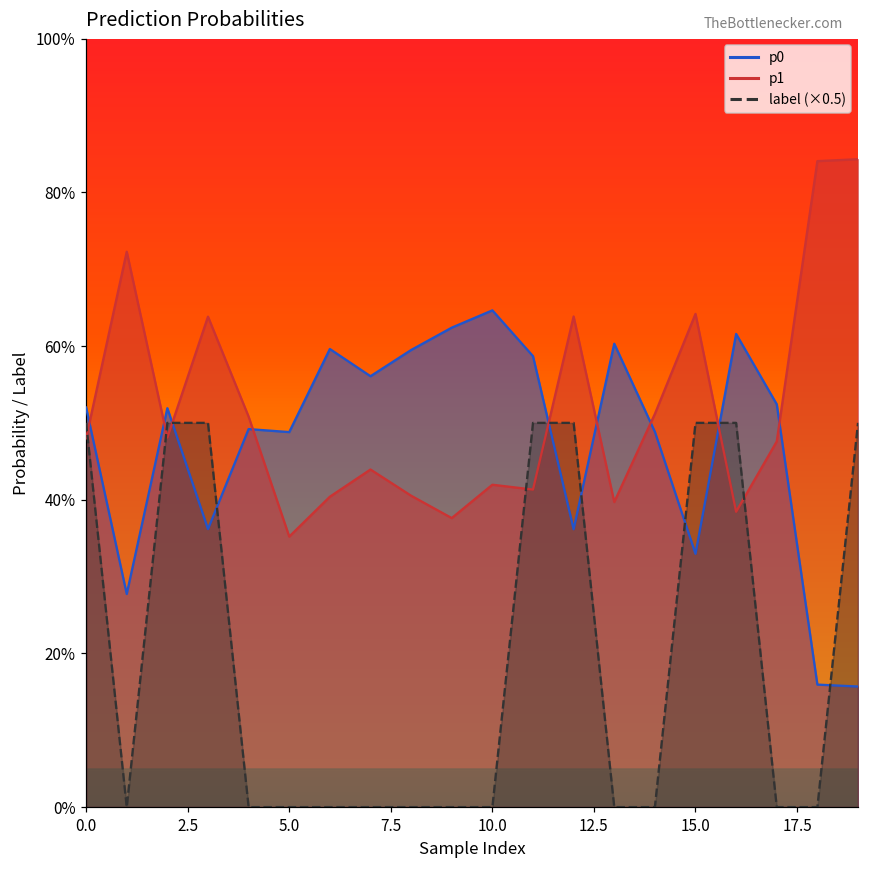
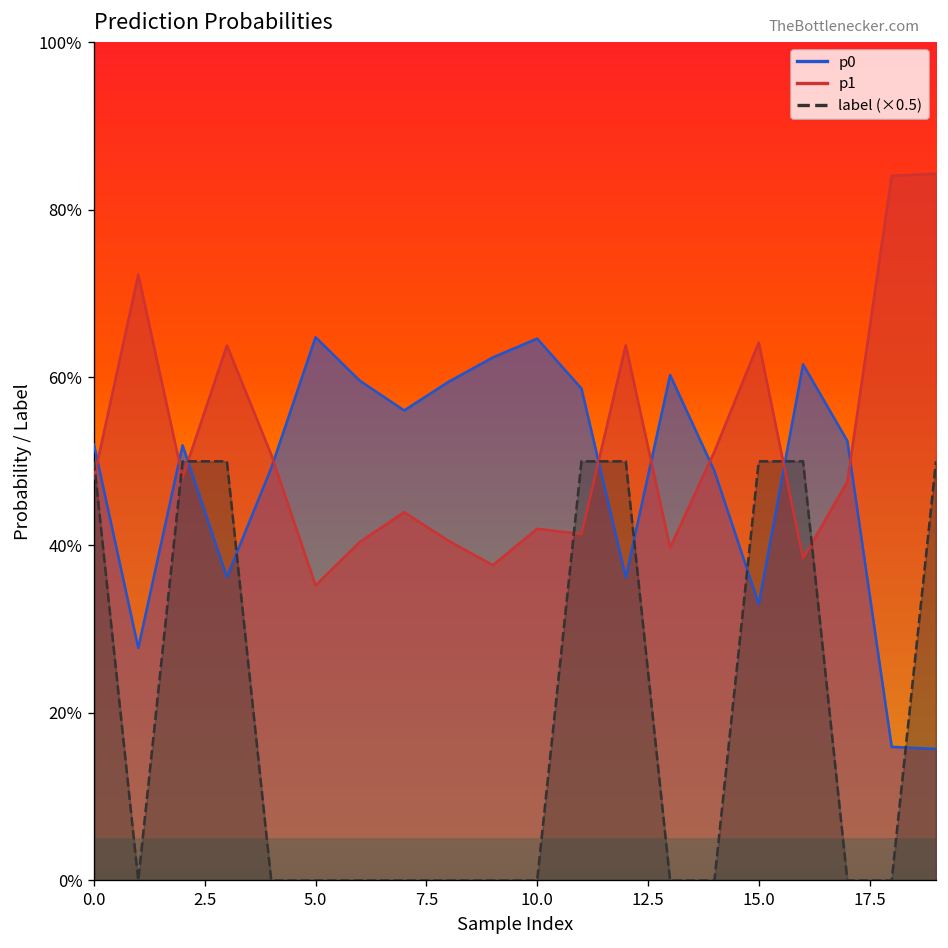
p0, 5.0: 49% -> 65%
